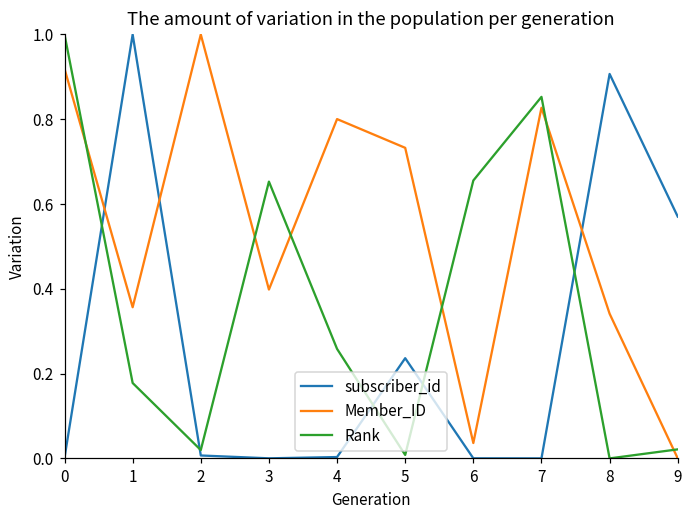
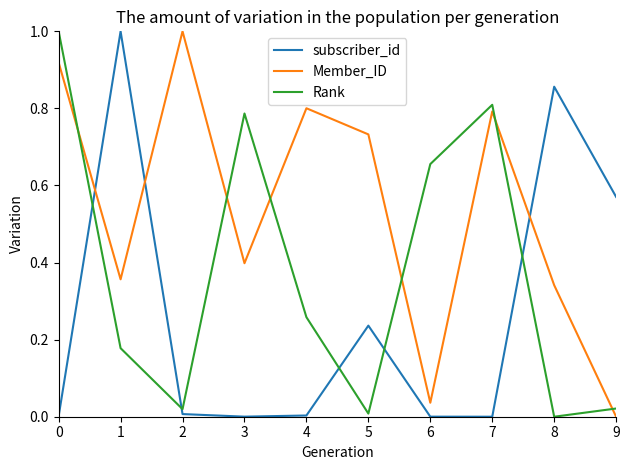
Rank, 3: 0.65 -> 0.79
Member_ID, 7: 0.83 -> 0.79
Rank, 7: 0.85 -> 0.81
subscriber_id, 8: 0.91 -> 0.86
